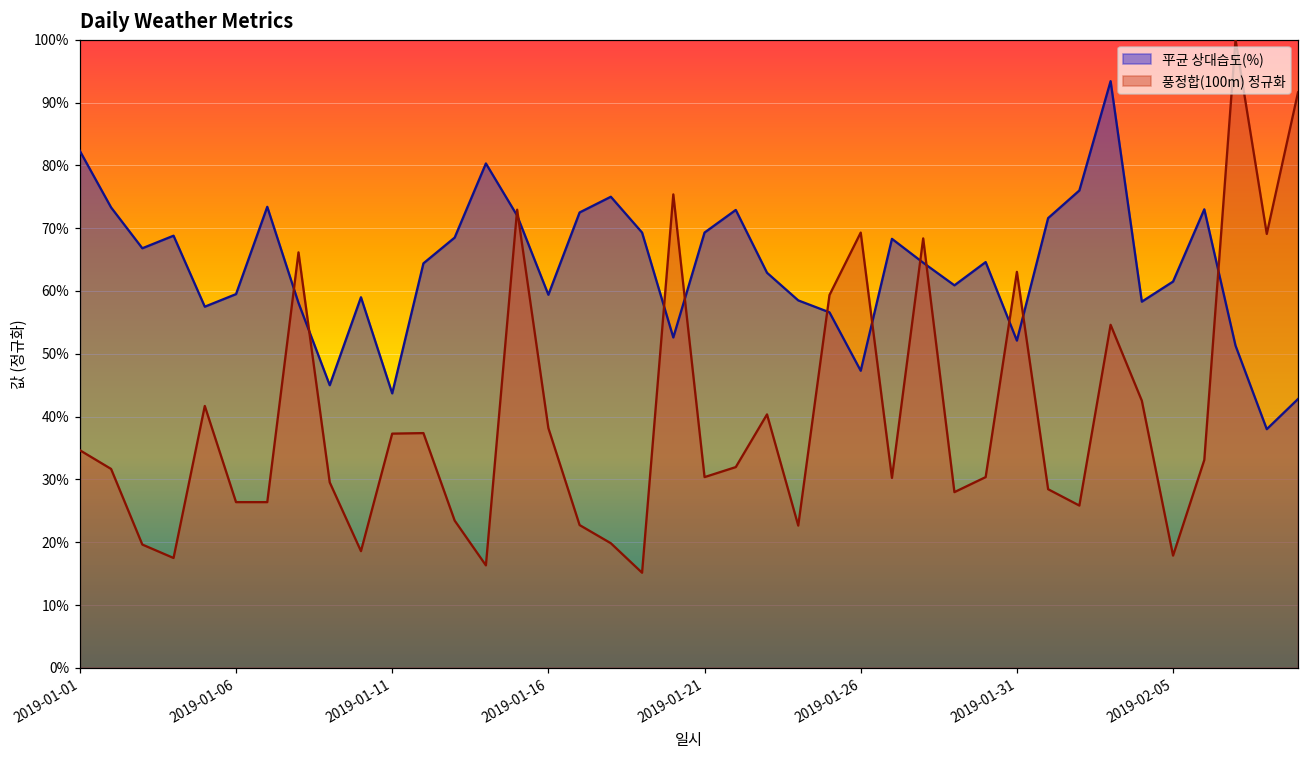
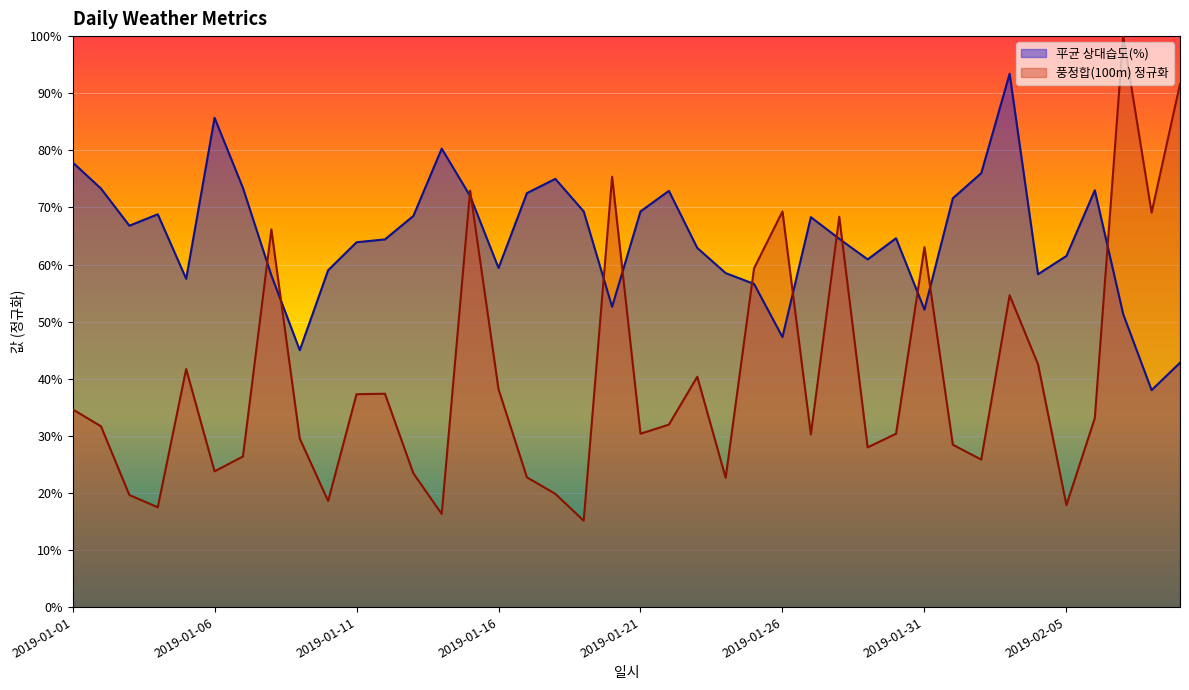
平균 상대습도(%), 2019-01-01: 82% -> 78%
平균 상대습도(%), 2019-01-06: 60% -> 86%
풍정합(100m) 정규화, 2019-01-06: 26% -> 24%
平균 상대습도(%), 2019-01-11: 44% -> 64%
